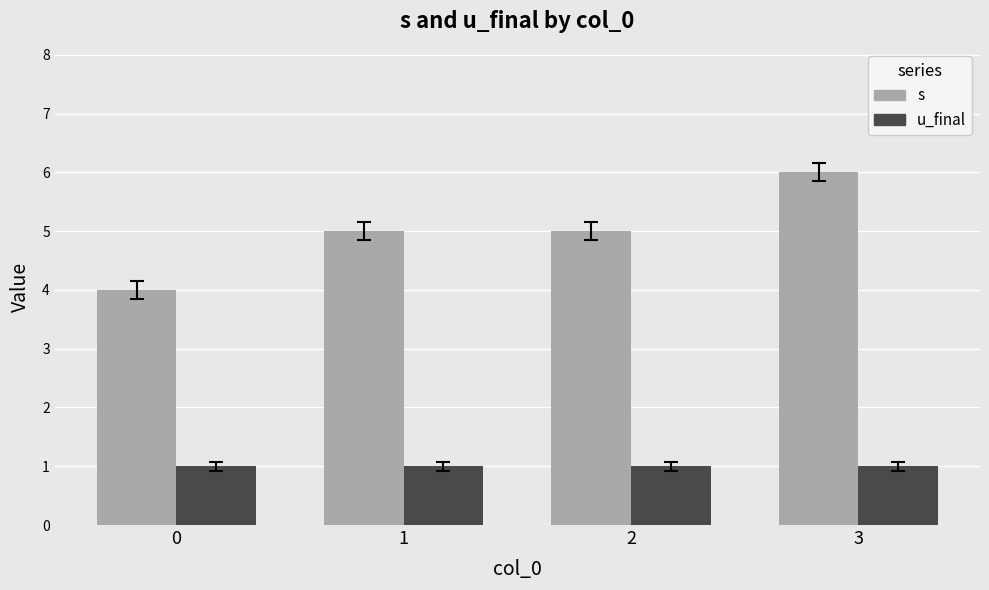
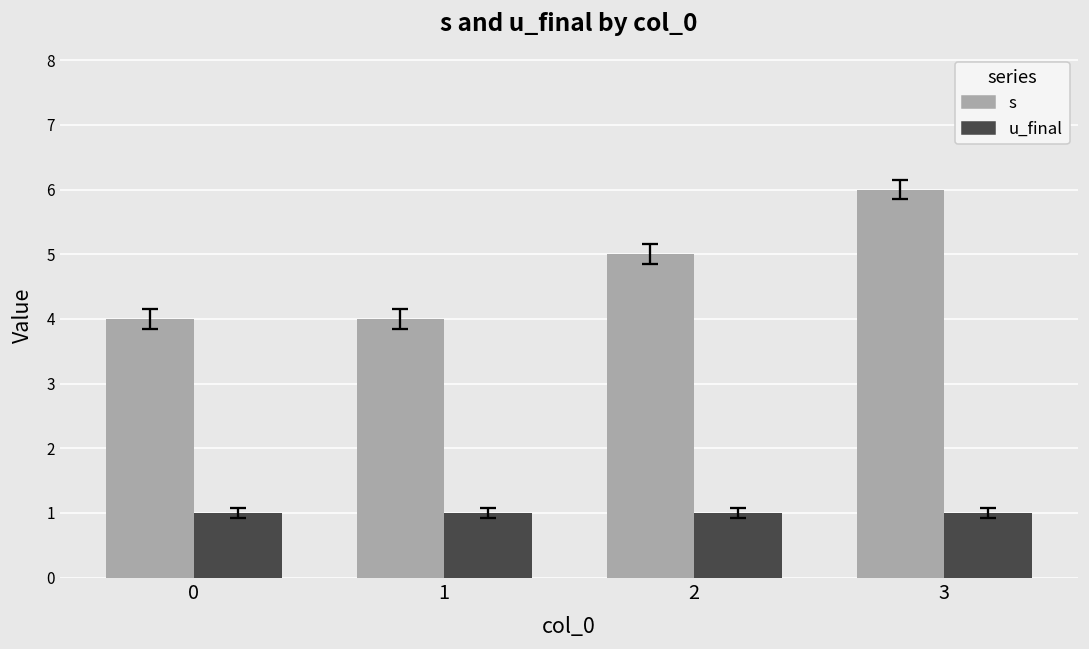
s, 1: 5 -> 4
